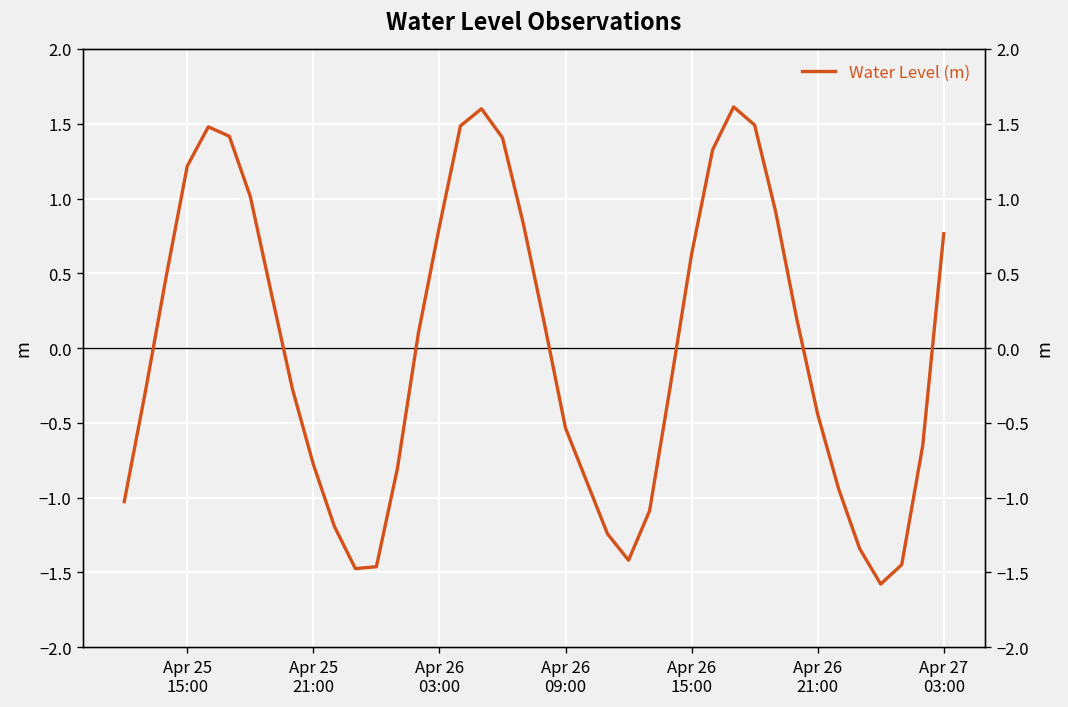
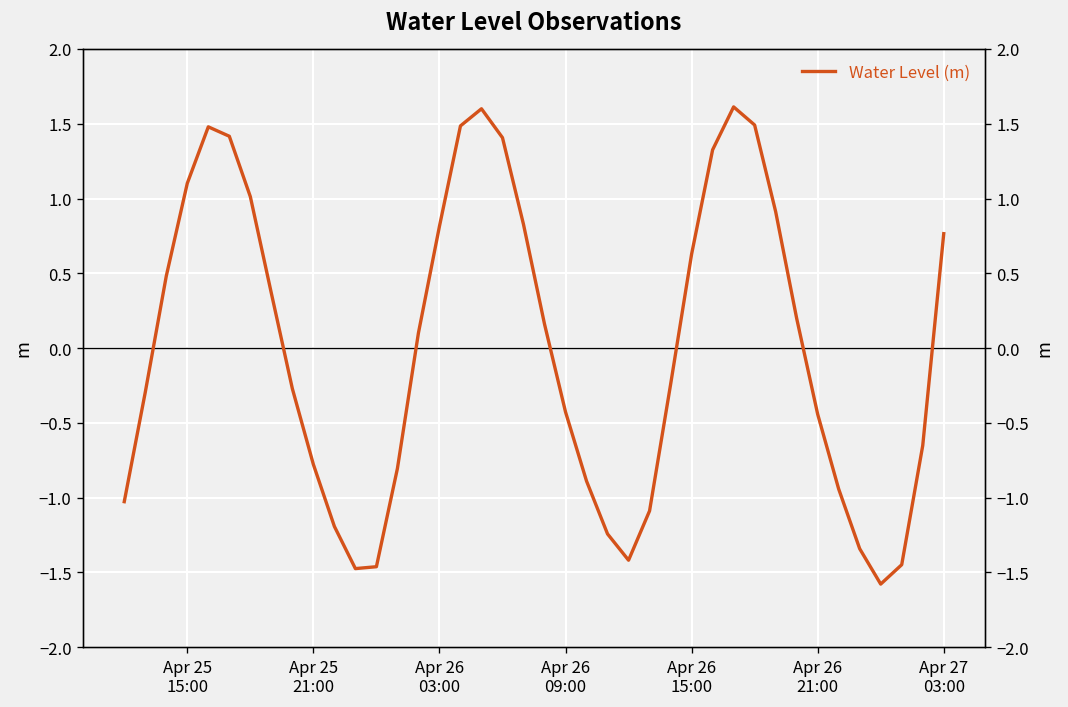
Apr 25 15:00: 1.22 -> 1.10
Apr 26 09:00: -0.54 -> -0.43
